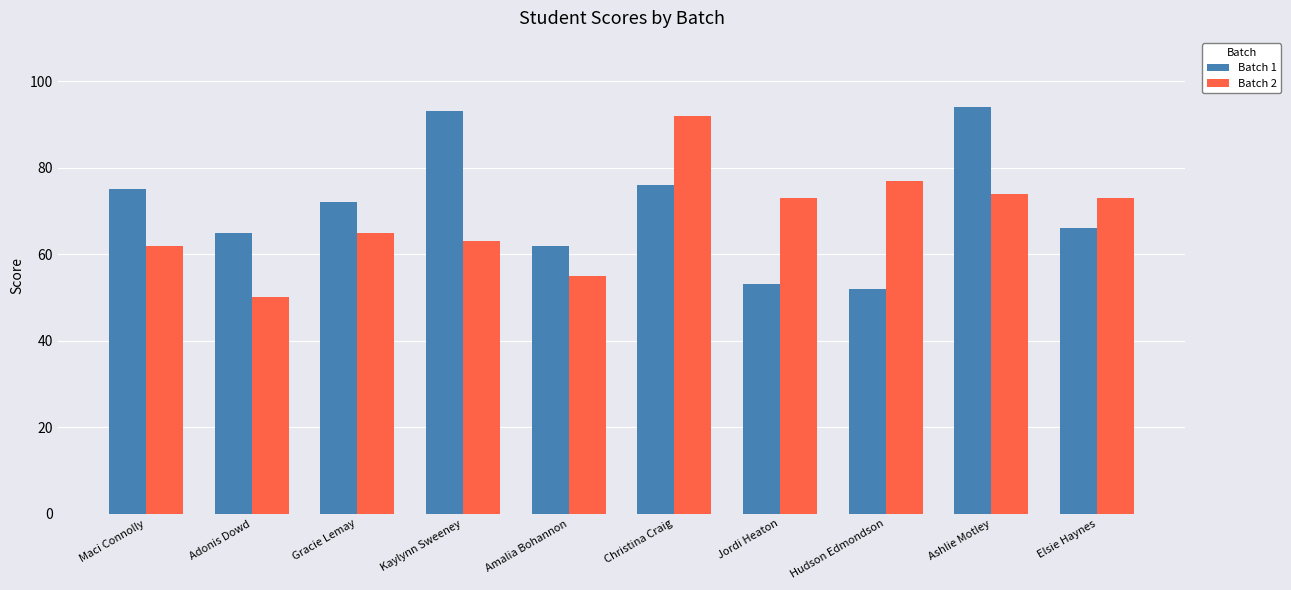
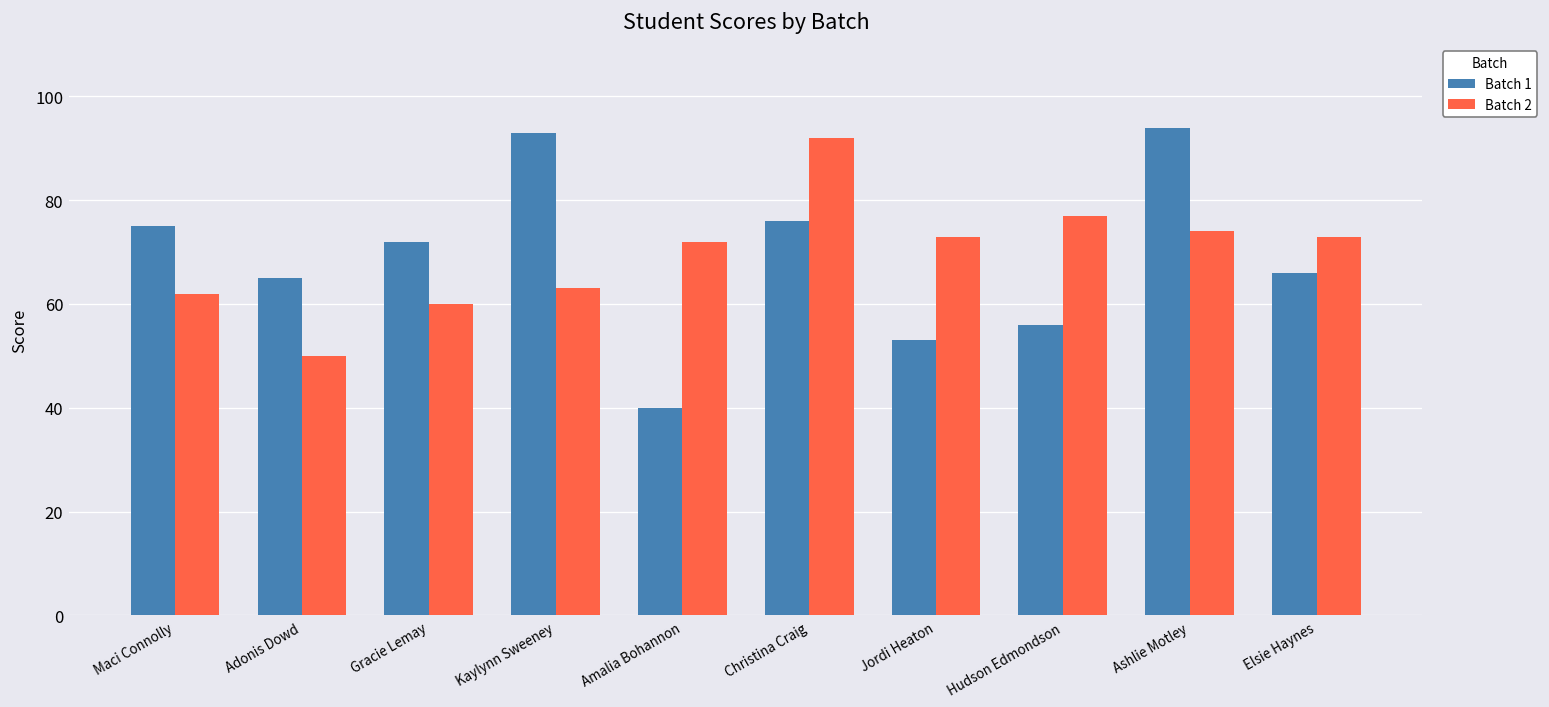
Batch 2, Gracie Lemay: 65 -> 60
Batch 1, Amalia Bohannon: 62 -> 40
Batch 2, Amalia Bohannon: 55 -> 72
Batch 1, Hudson Edmondson: 52 -> 56
